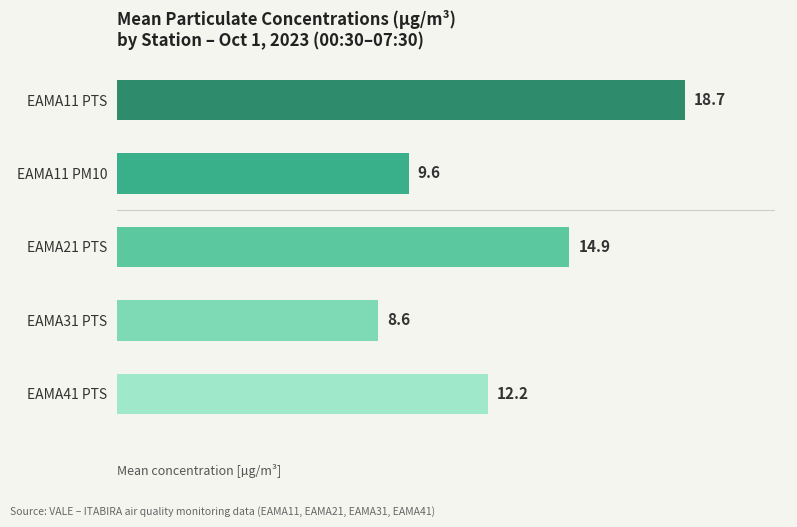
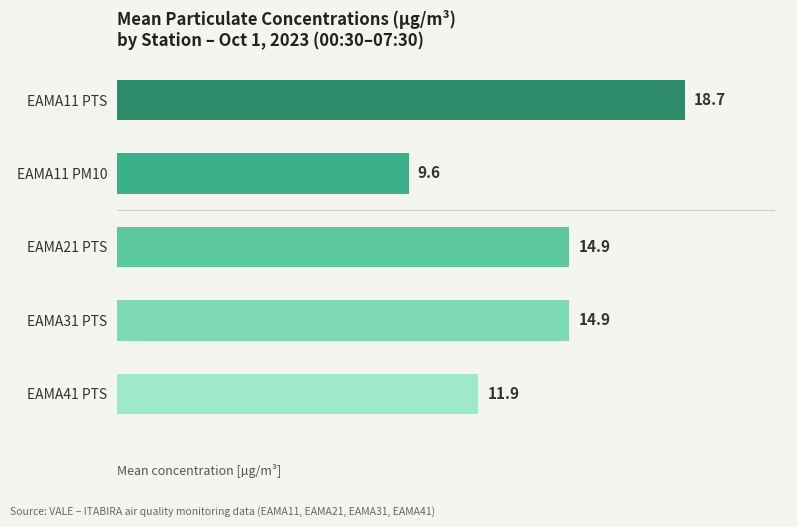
EAMA31 PTS: 8.6 -> 14.9
EAMA41 PTS: 12.2 -> 11.9
